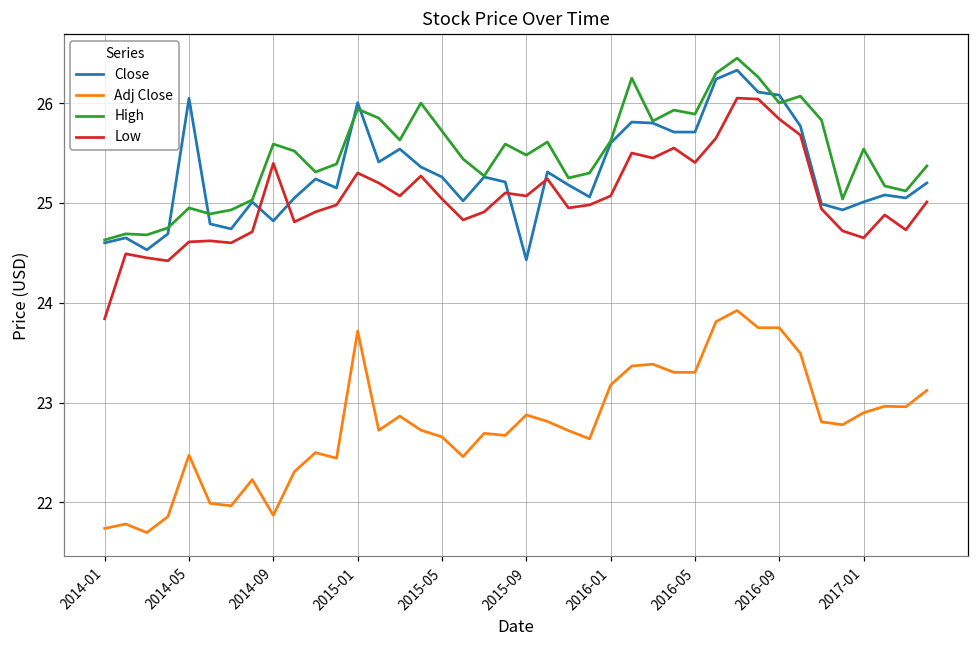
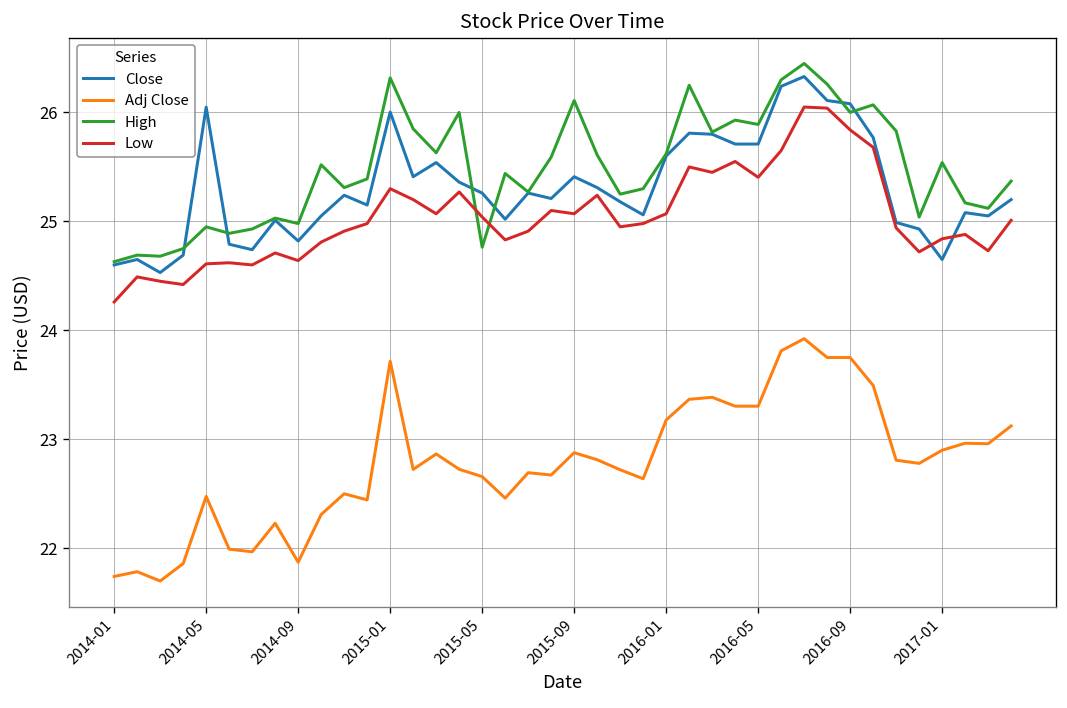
Low, 2014-01: 23.8 -> 24.3
High, 2014-09: 25.6 -> 25.0
Low, 2014-09: 25.4 -> 24.6
High, 2015-01: 25.9 -> 26.3
High, 2015-05: 25.7 -> 24.8
Close, 2015-09: 24.4 -> 25.4
High, 2015-09: 25.5 -> 26.1
Close, 2017-01: 25.0 -> 24.7
Low, 2017-01: 24.7 -> 24.8
